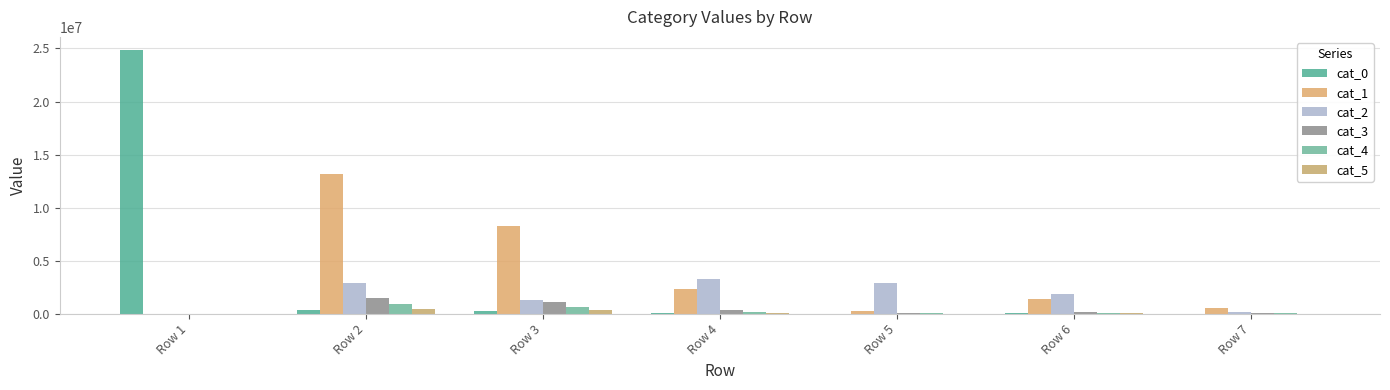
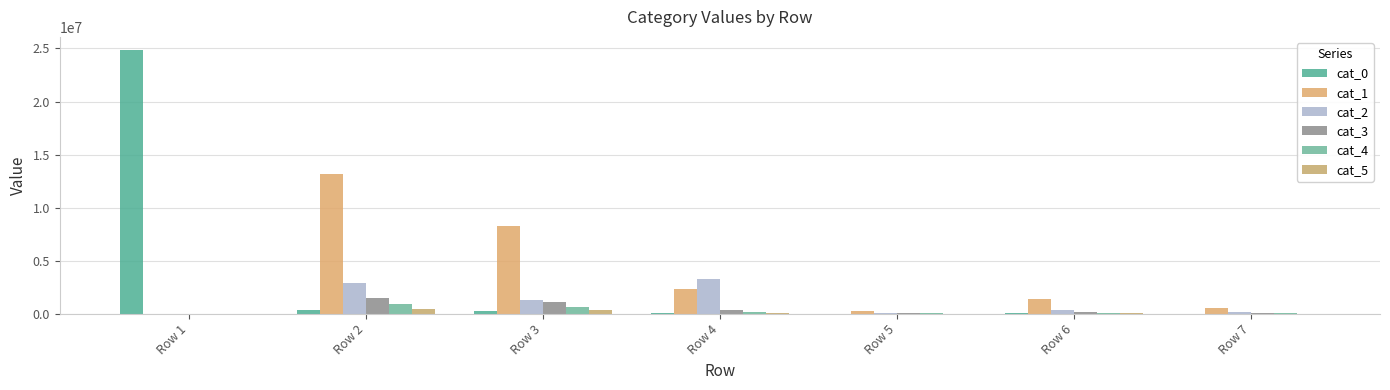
cat_2, Row 5: 2900000 -> 100000
cat_2, Row 6: 1900000 -> 300000
